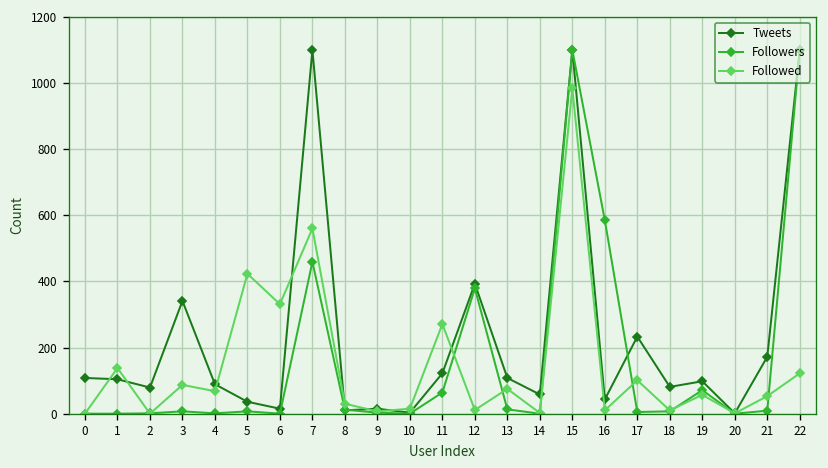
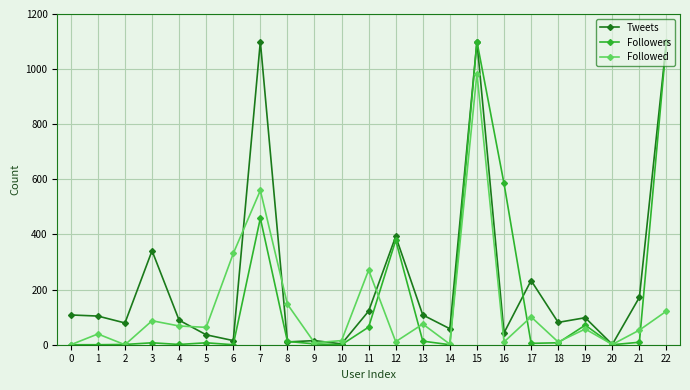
Followed, 1: 140 -> 40
Followed, 5: 420 -> 60
Followed, 8: 30 -> 150
